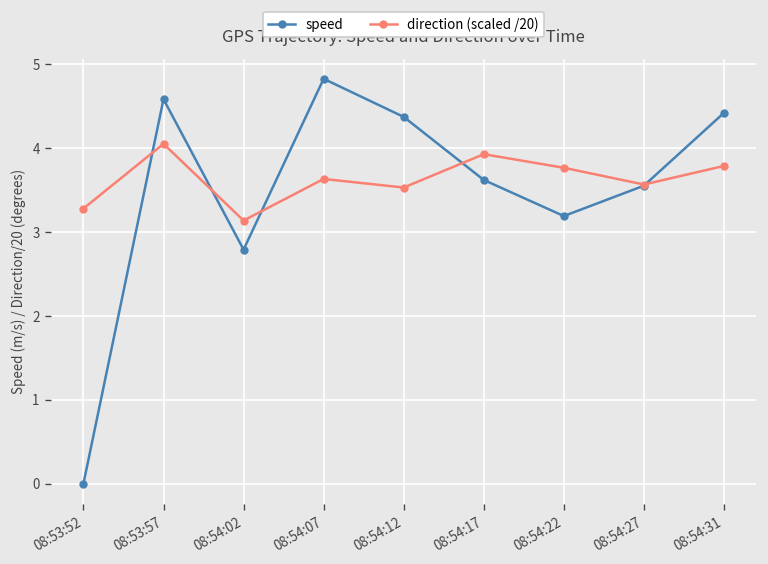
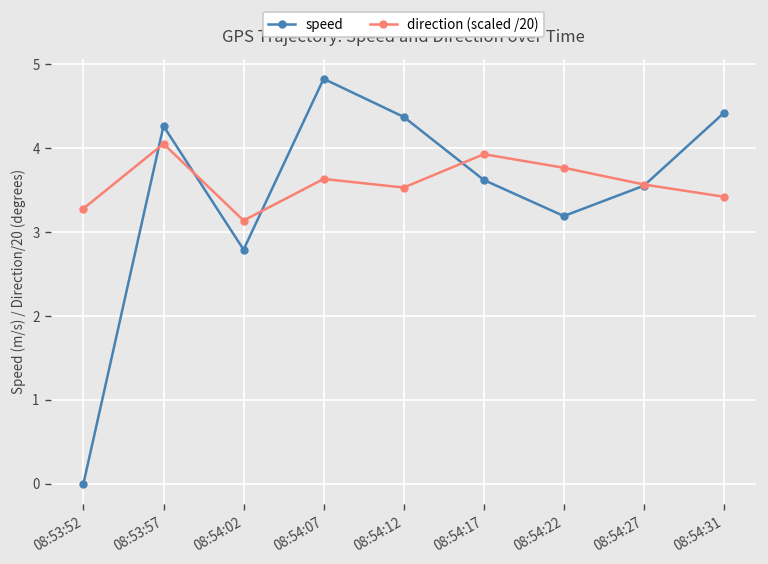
speed, 08:53:57: 4.6 -> 4.3
direction (scaled /20), 08:54:31: 3.8 -> 3.4
